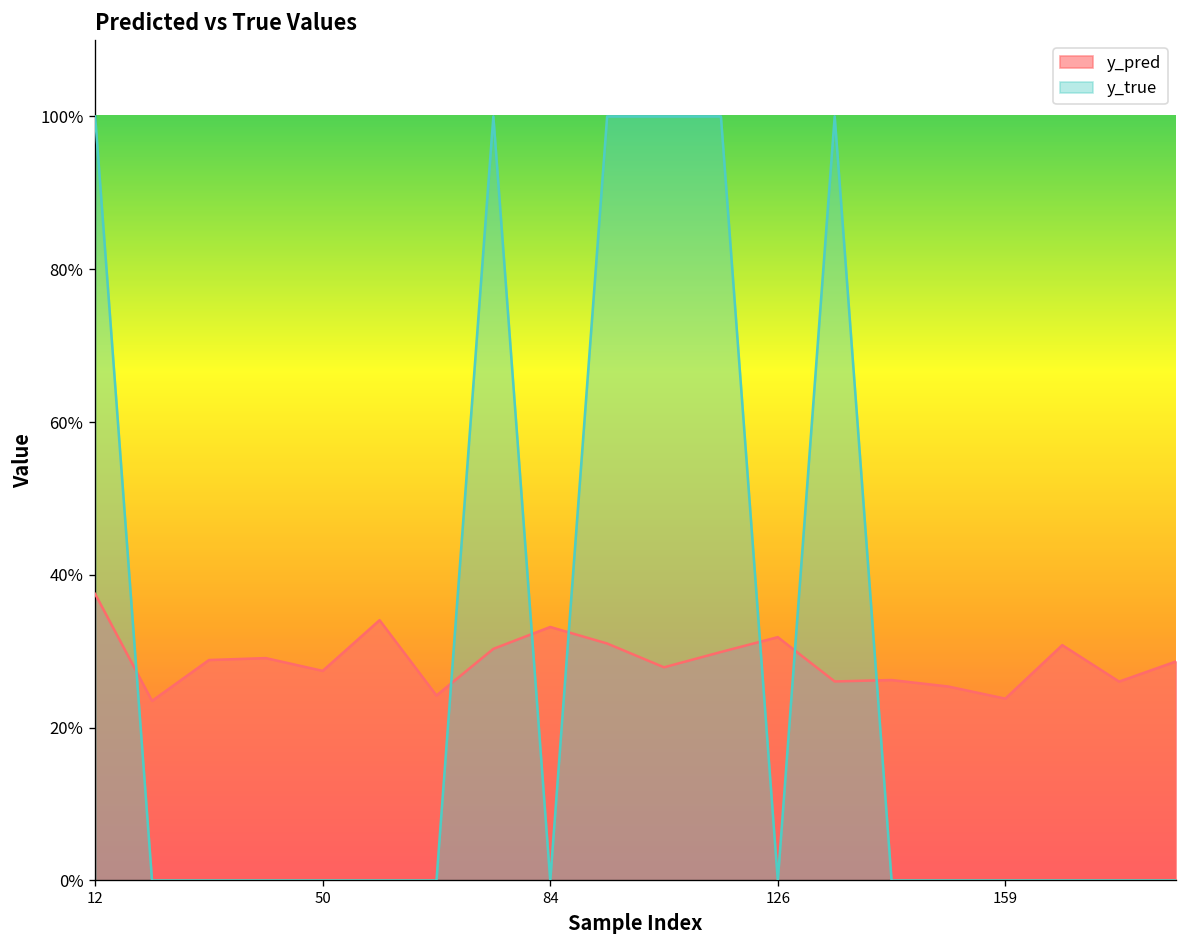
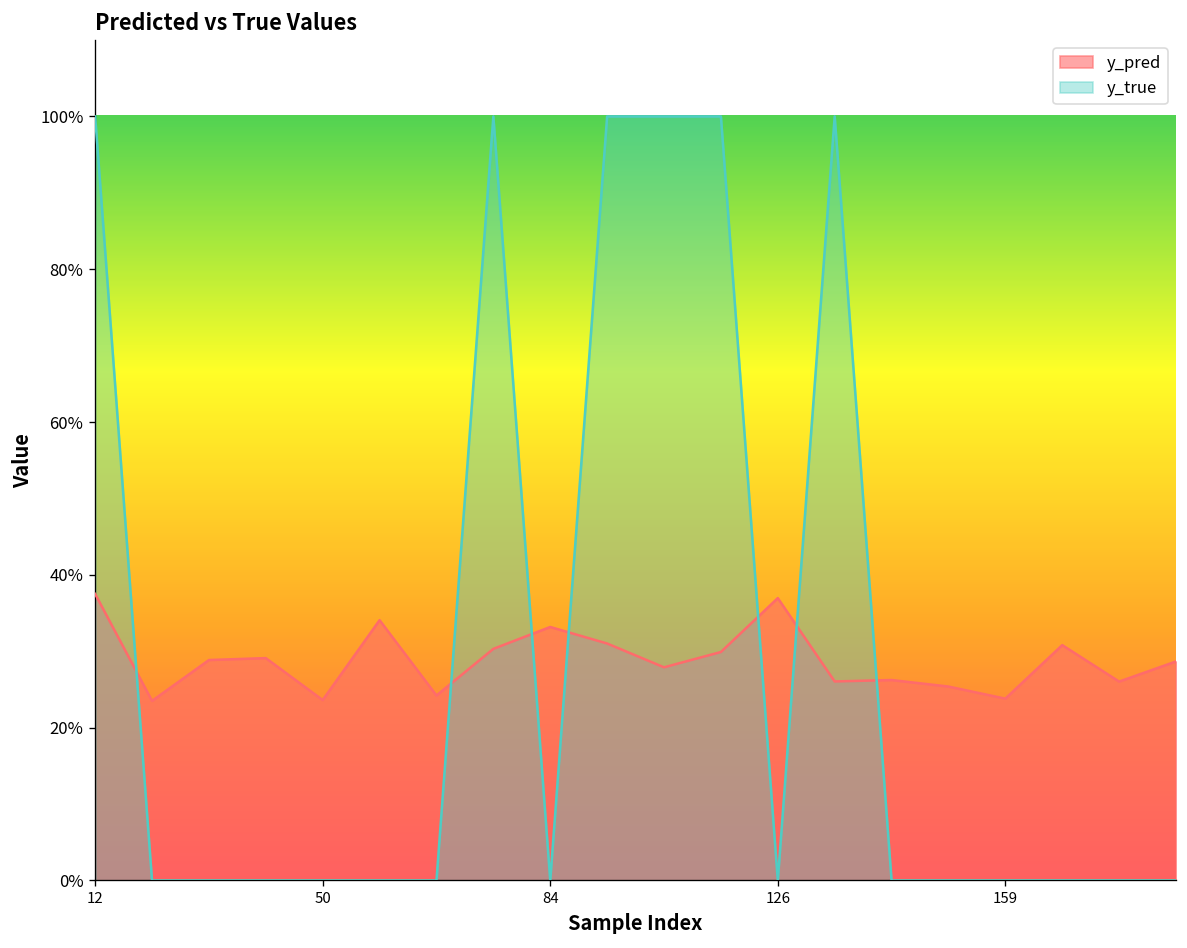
y_pred, 50: 27% -> 24%
y_pred, 126: 32% -> 37%
